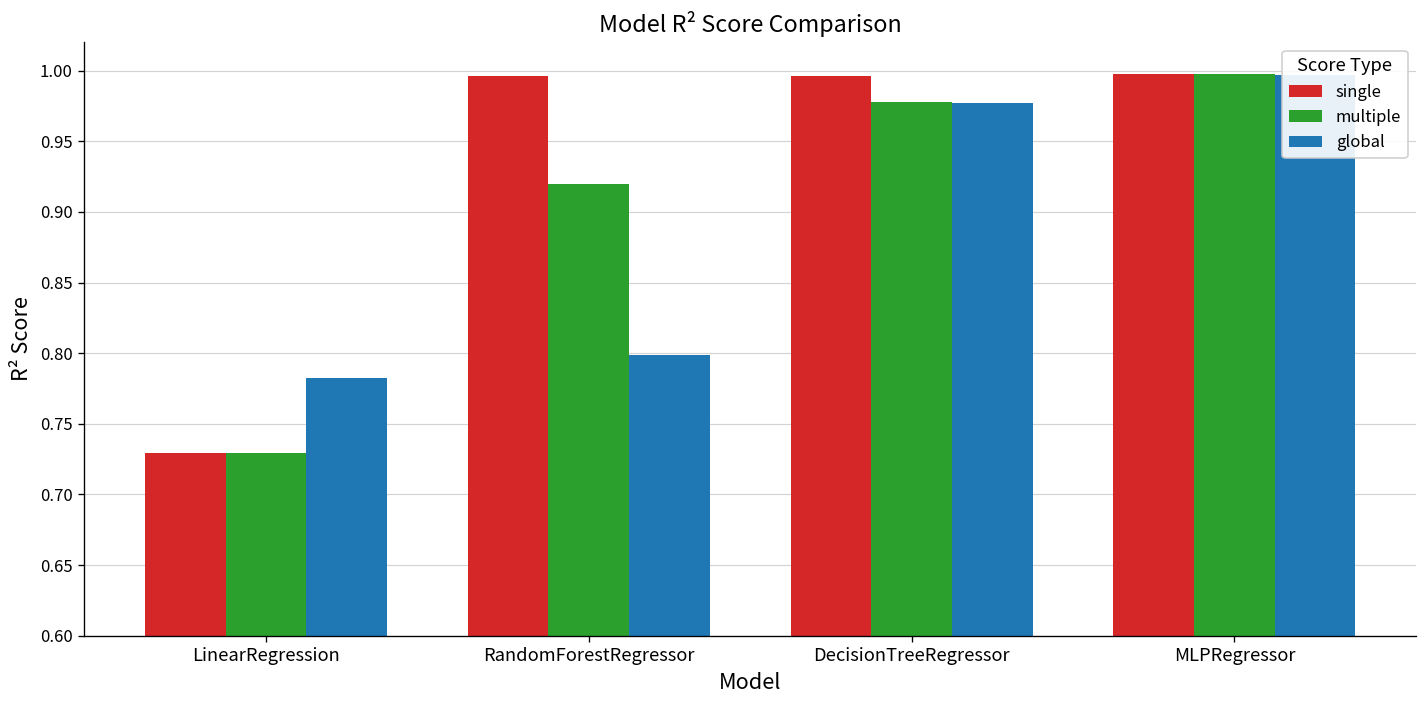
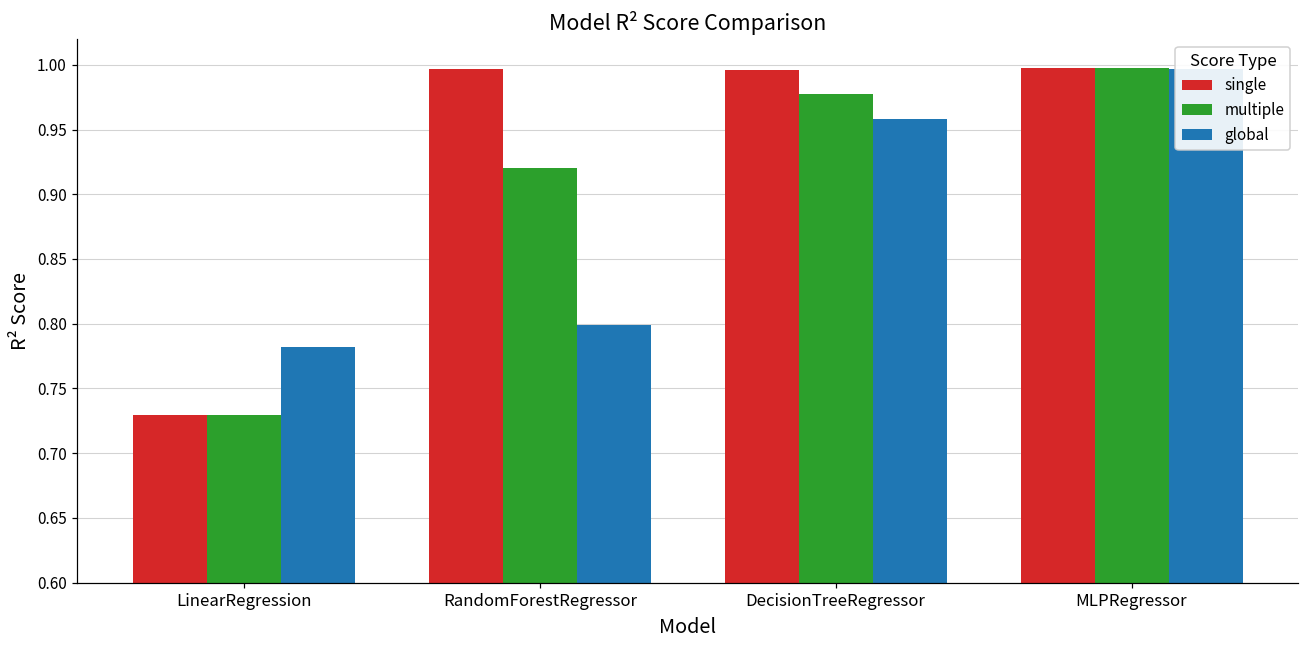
global, DecisionTreeRegressor: 0.977 -> 0.958
